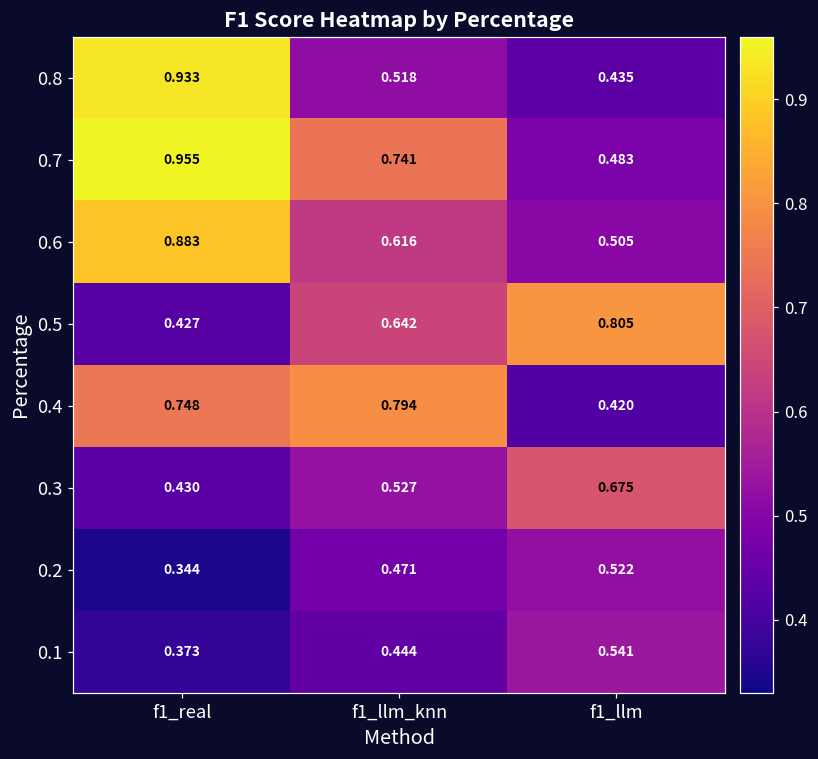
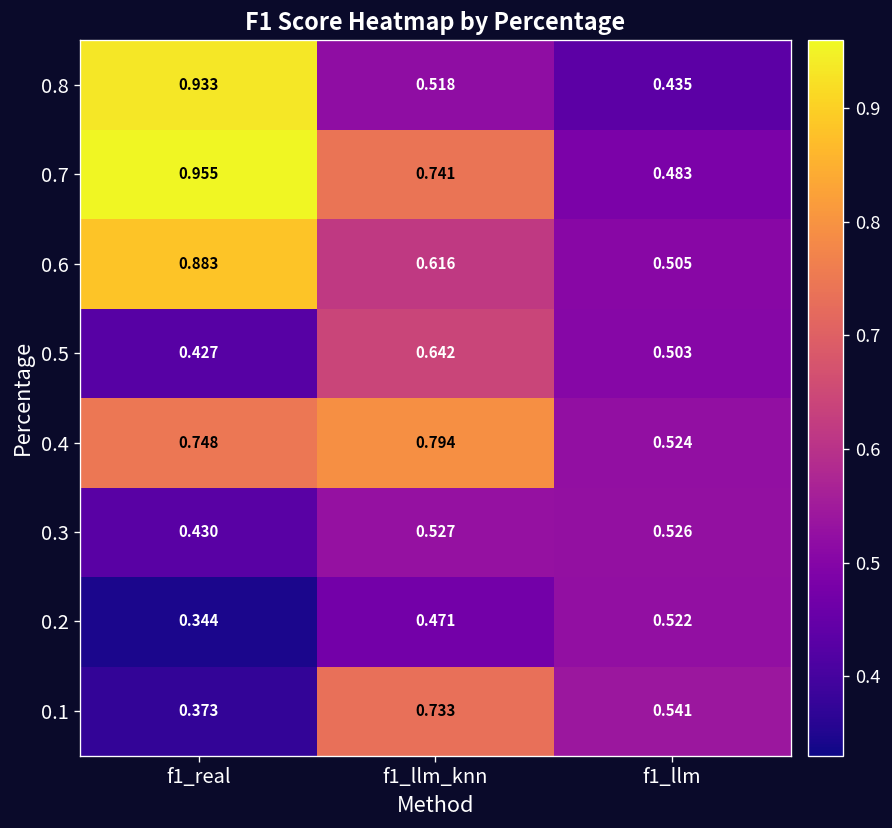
0.5, f1_llm: 0.805 -> 0.503
0.4, f1_llm: 0.420 -> 0.524
0.3, f1_llm: 0.675 -> 0.526
0.1, f1_llm_knn: 0.444 -> 0.733
